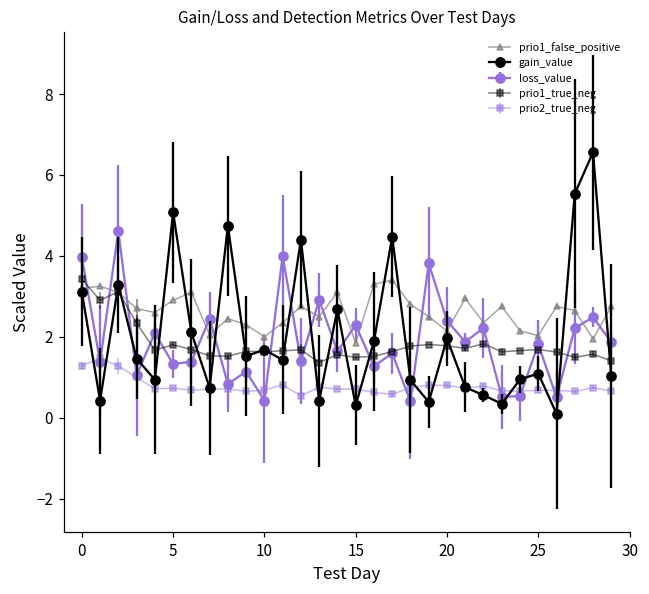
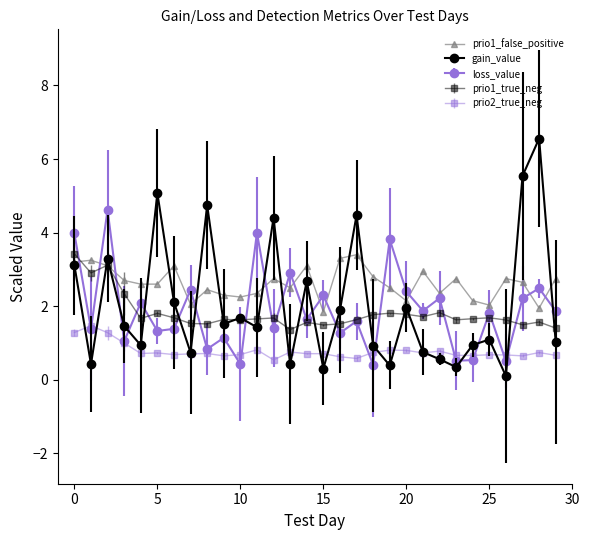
prio1_false_positive, 5: 2.9 -> 2.6
prio1_false_positive, 10: 2.0 -> 2.3
